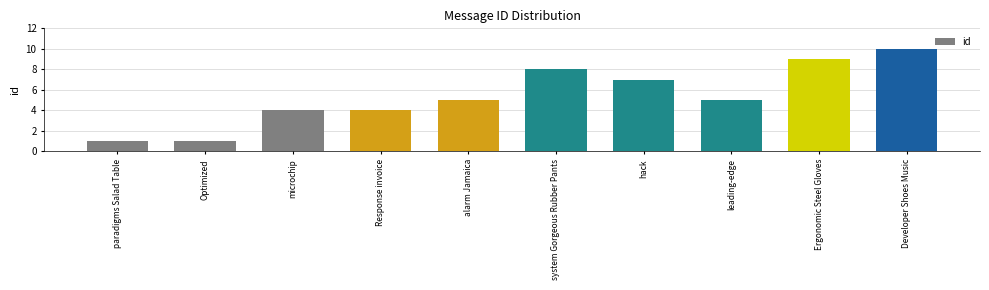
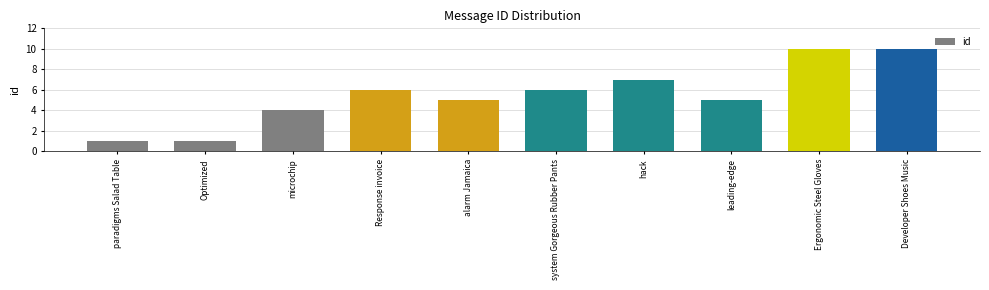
Response invoice: 4 -> 6
system Gorgeous Rubber Pants: 8 -> 6
Ergonomic Steel Gloves: 9 -> 10
